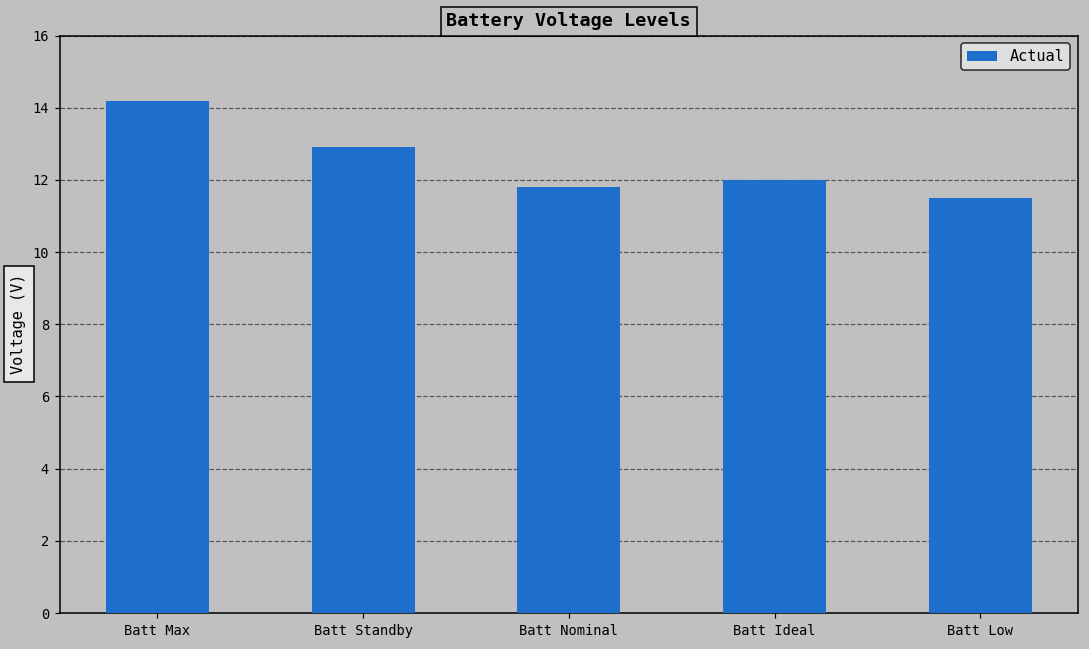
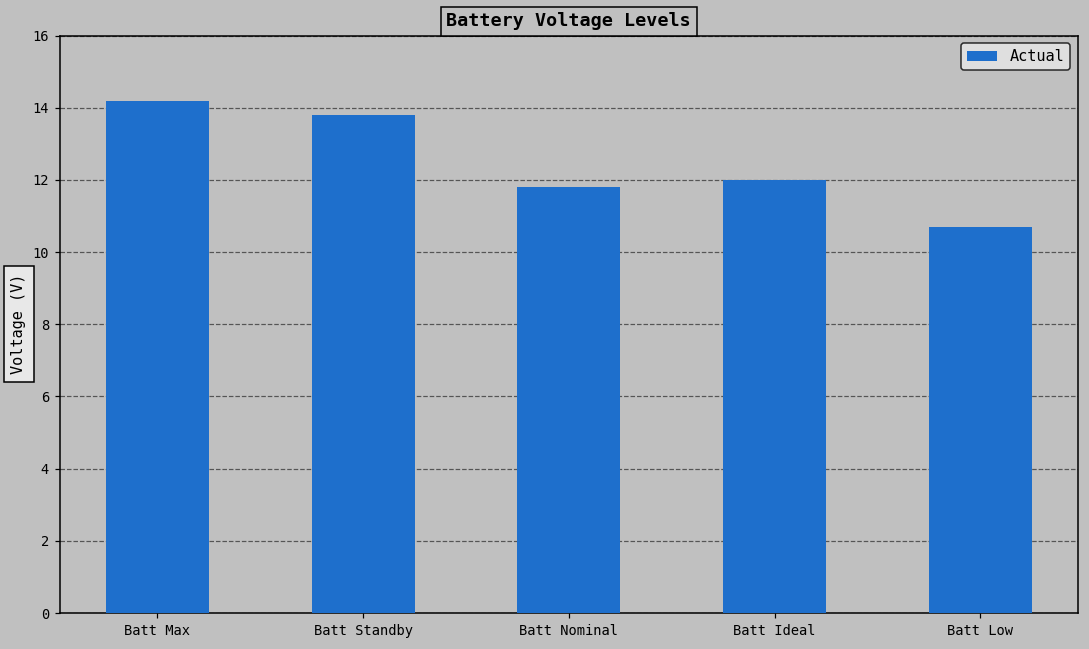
Batt Standby: 12.9 -> 13.8
Batt Low: 11.5 -> 10.7
